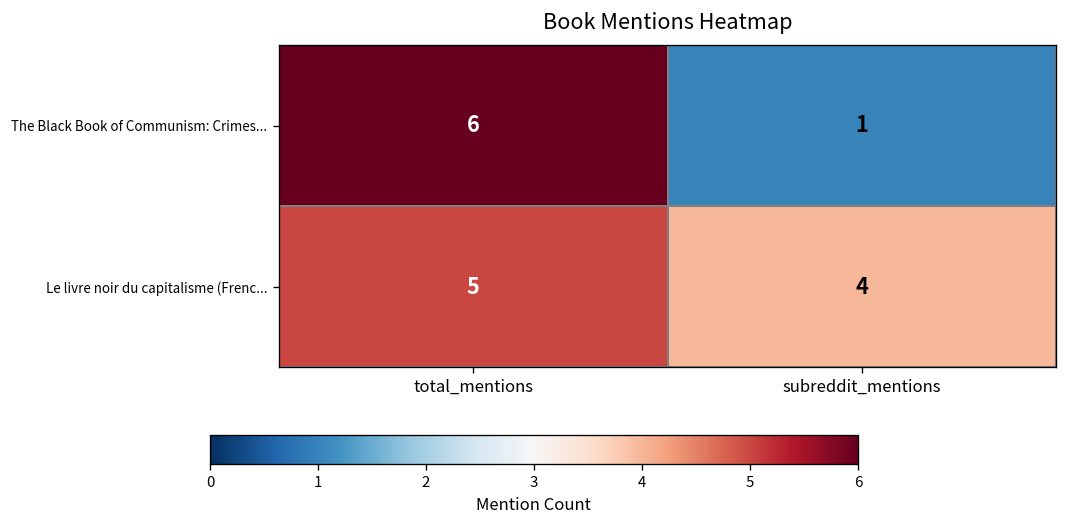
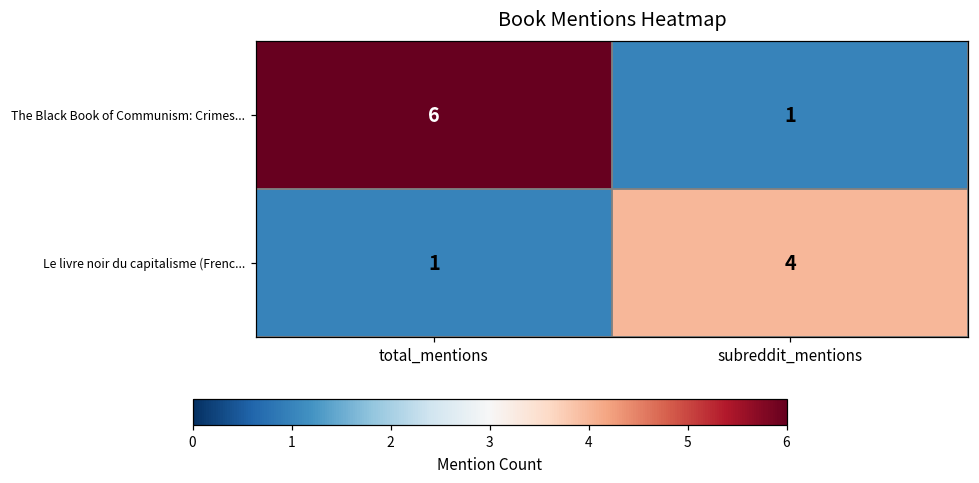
Le livre noir du capitalisme (Frenc..., total_mentions: 5 -> 1
